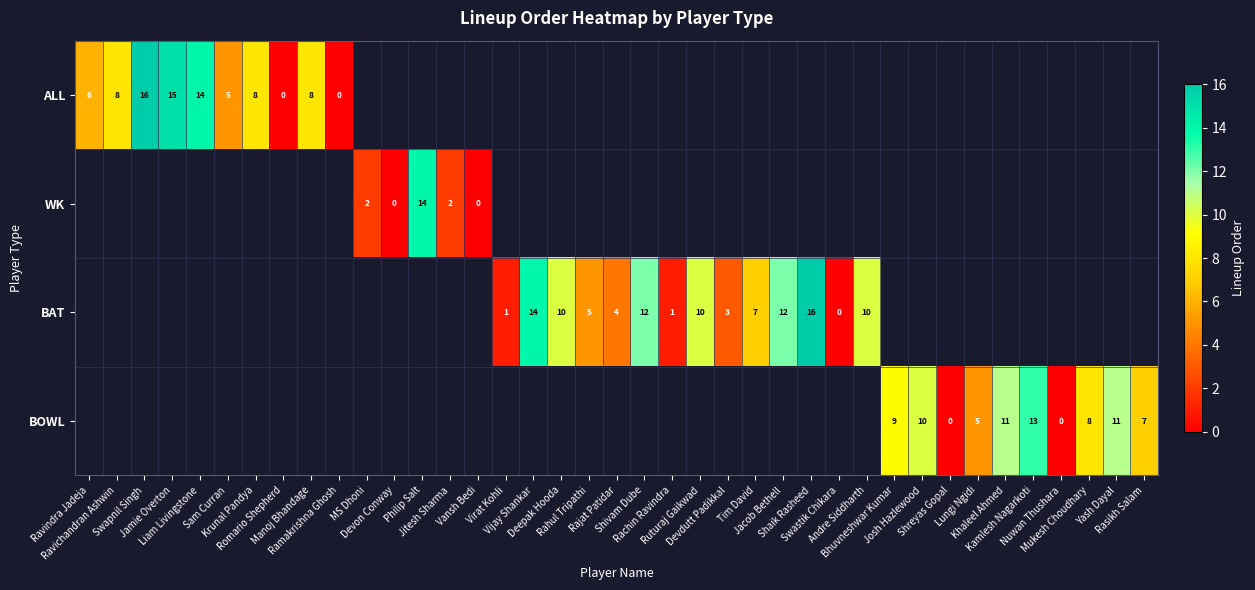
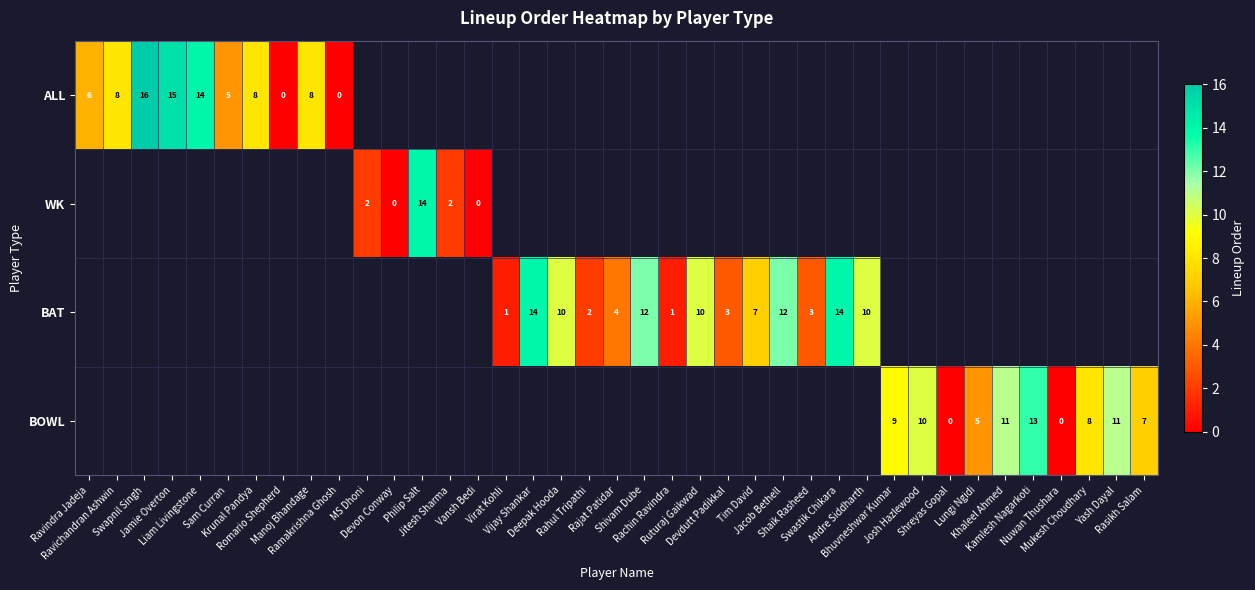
BAT, Rahul Tripathi: 5 -> 2
BAT, Shaik Rasheed: 16 -> 3
BAT, Swastik Chikara: 0 -> 14
